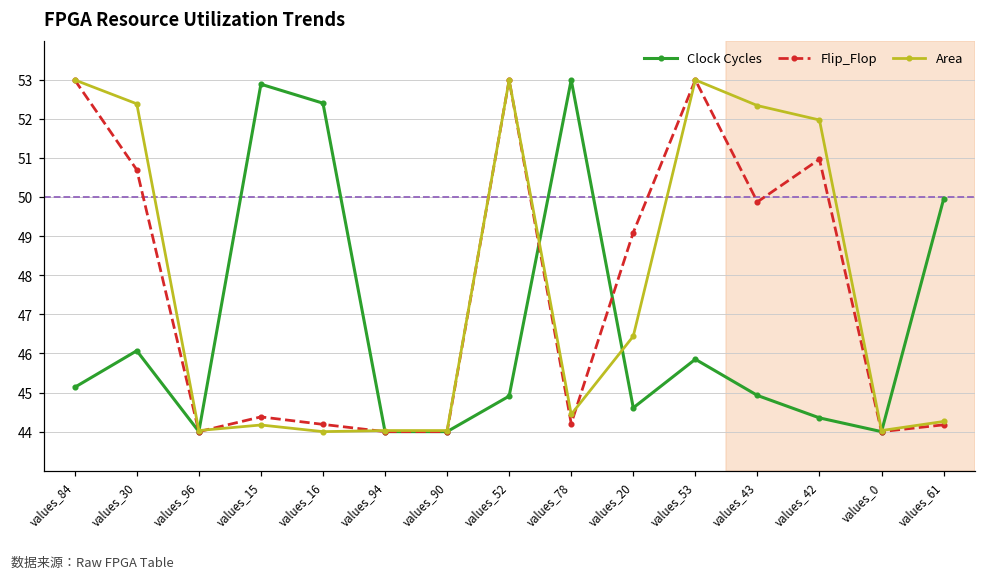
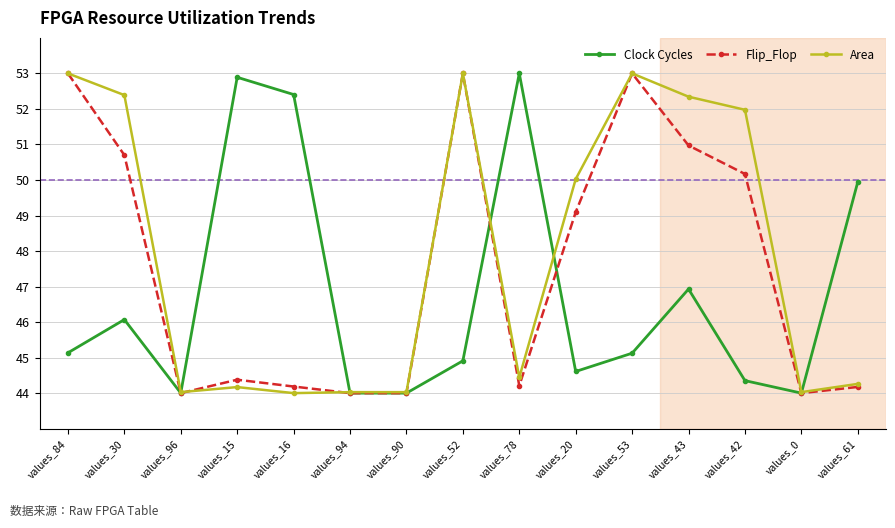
Area, values_20: 46.4 -> 50.0
Clock Cycles, values_53: 45.9 -> 45.1
Clock Cycles, values_43: 44.9 -> 46.9
Flip_Flop, values_43: 49.9 -> 51.0
Flip_Flop, values_42: 51.0 -> 50.2
